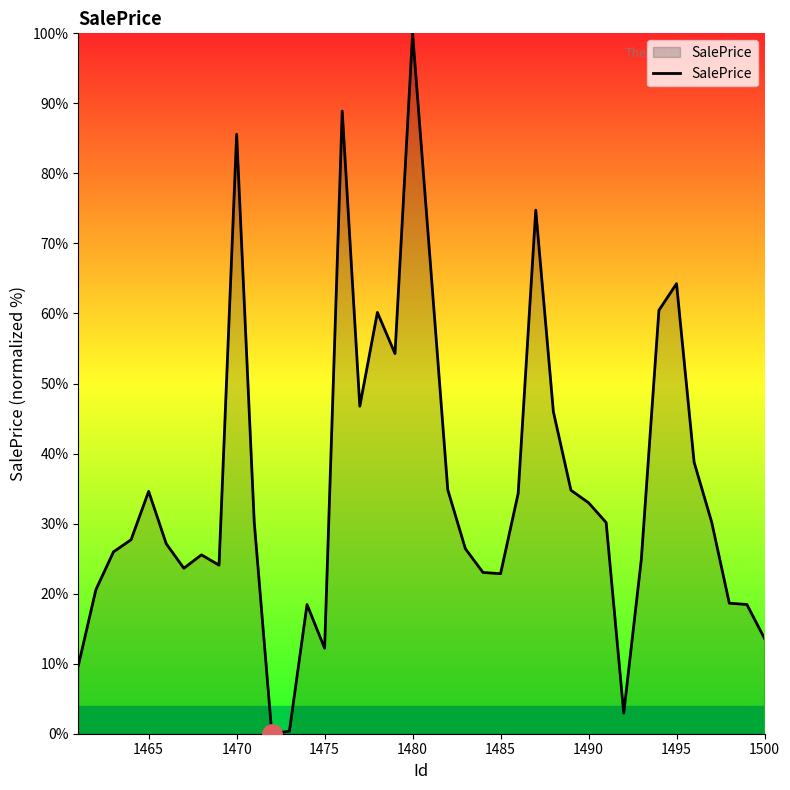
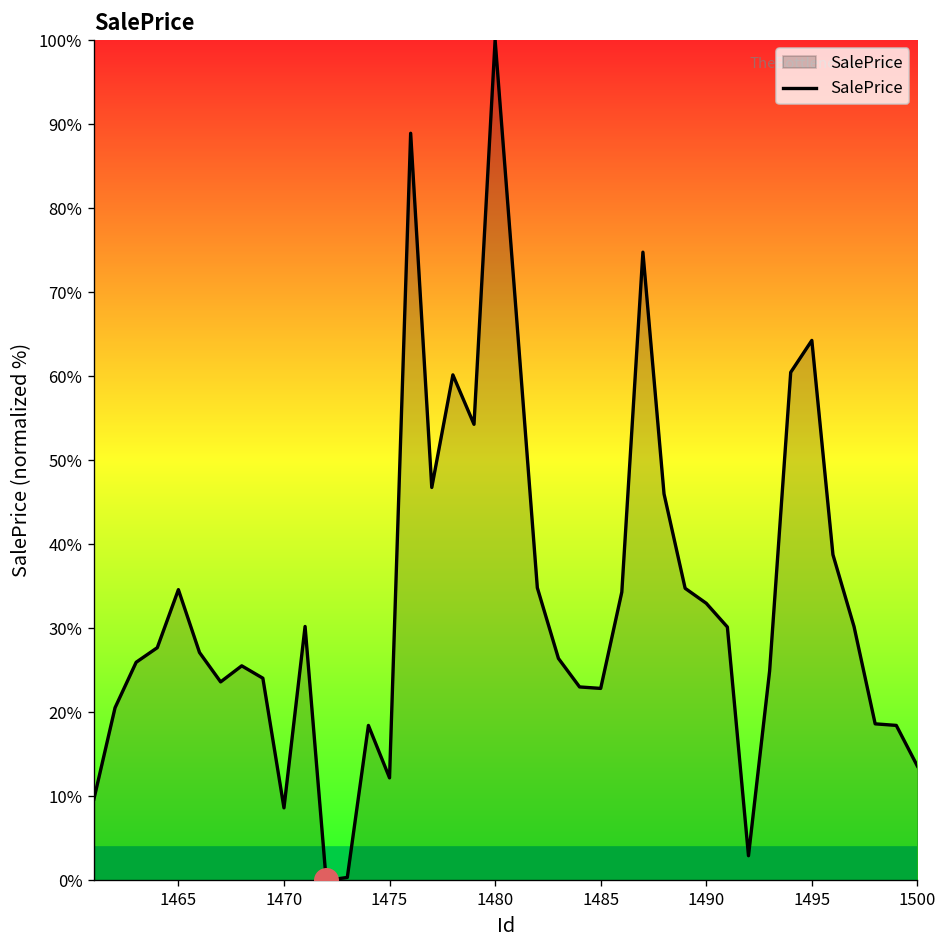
SalePrice, 1470: 86% -> 9%
